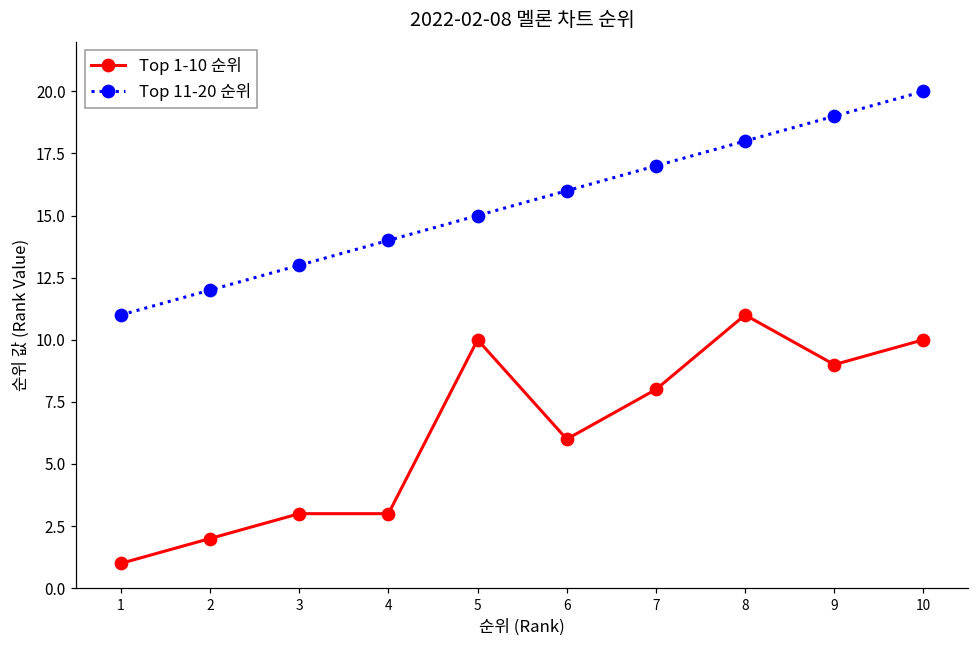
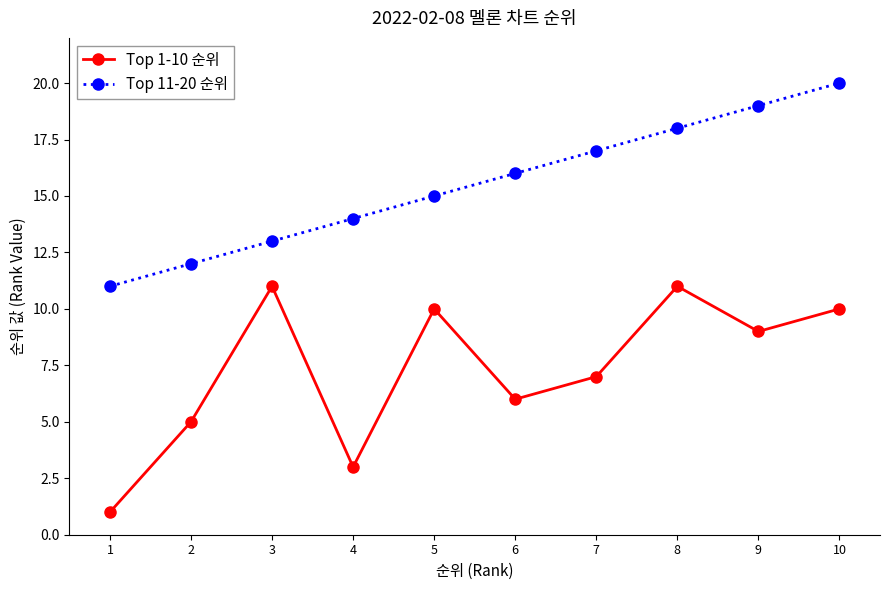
Top 1-10 순위, 2: 2 -> 5
Top 1-10 순위, 3: 3 -> 11
Top 1-10 순위, 7: 8 -> 7
